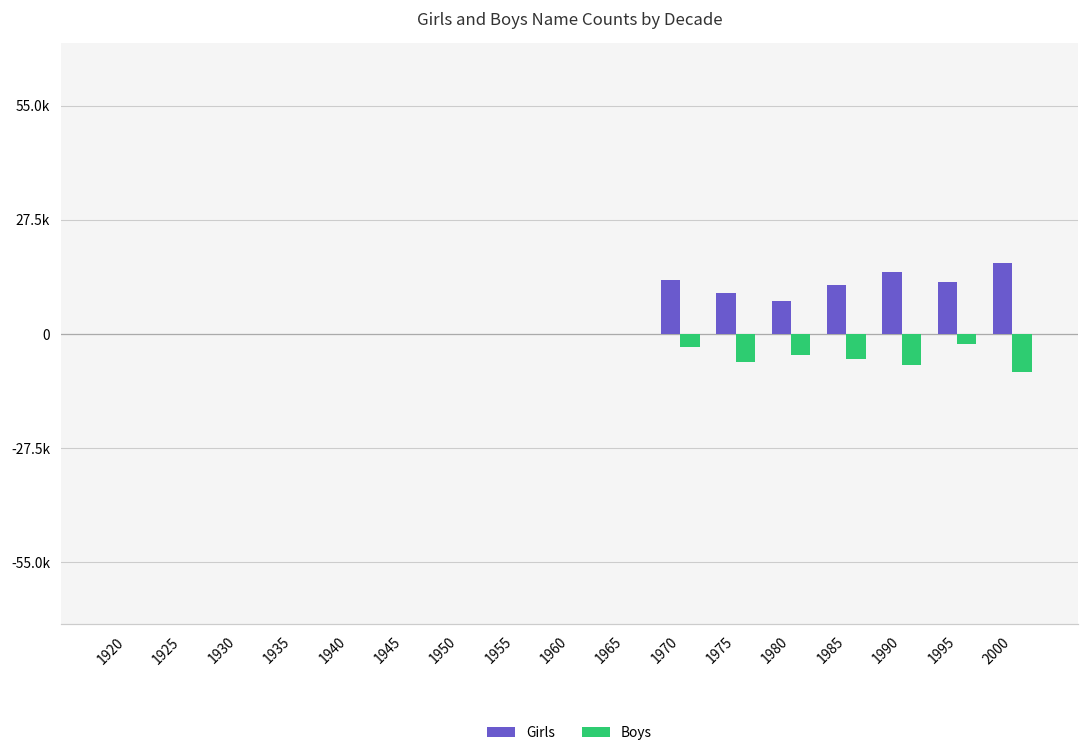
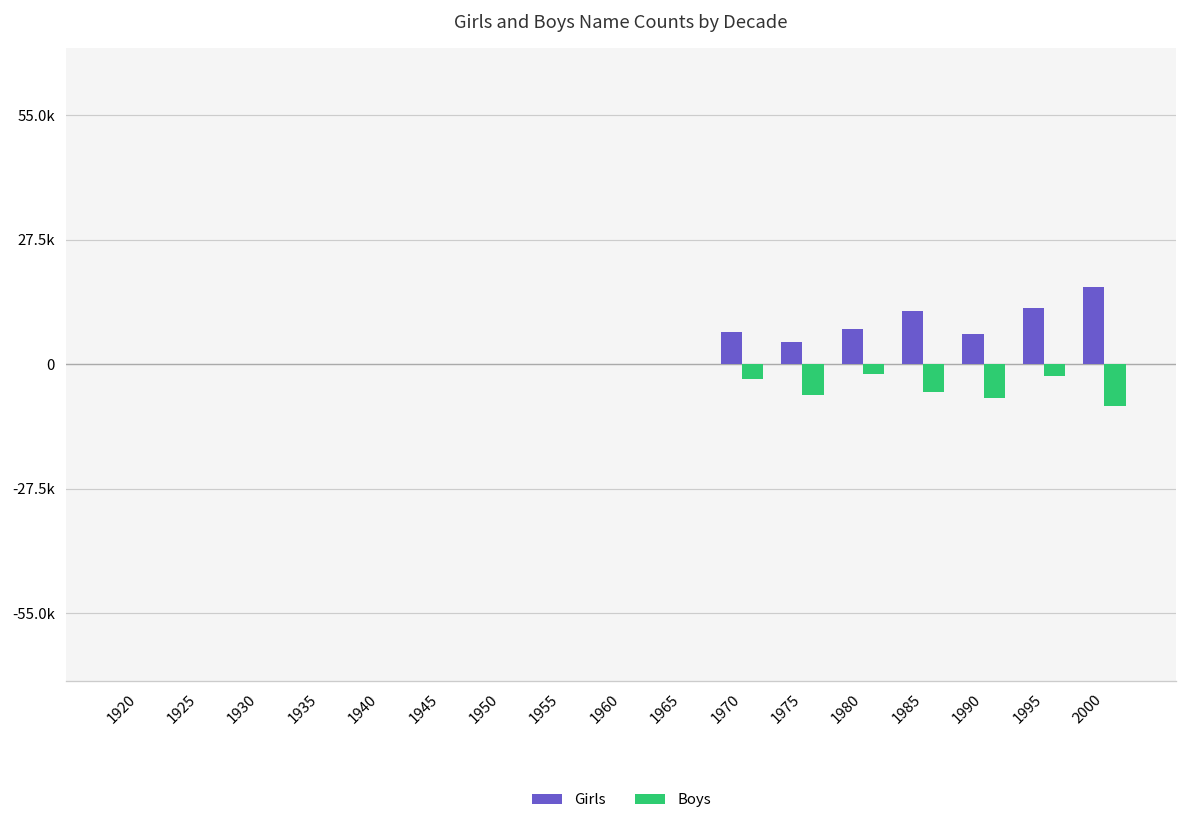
Girls, 1970: 13000 -> 7000
Girls, 1975: 10000 -> 5000
Boys, 1980: -5000 -> -2000
Girls, 1990: 15000 -> 7000
